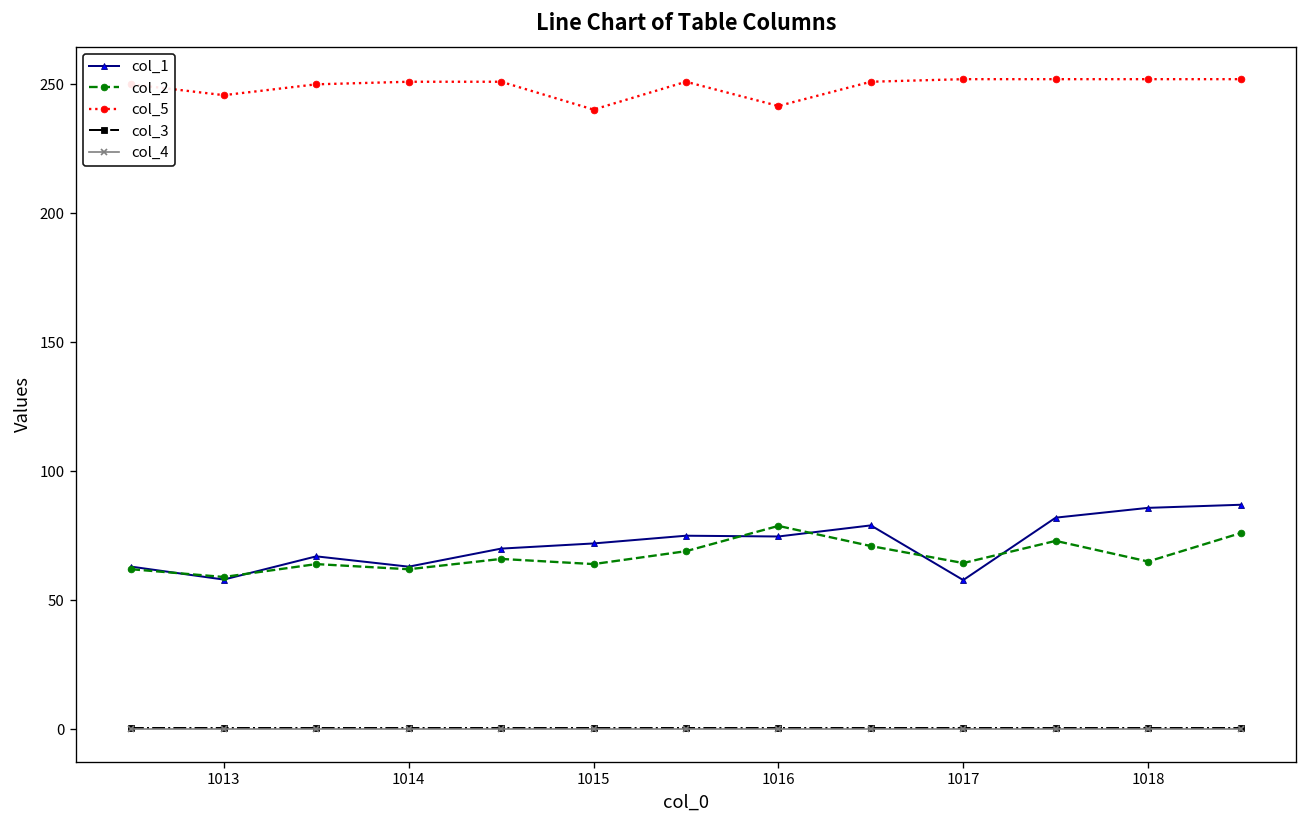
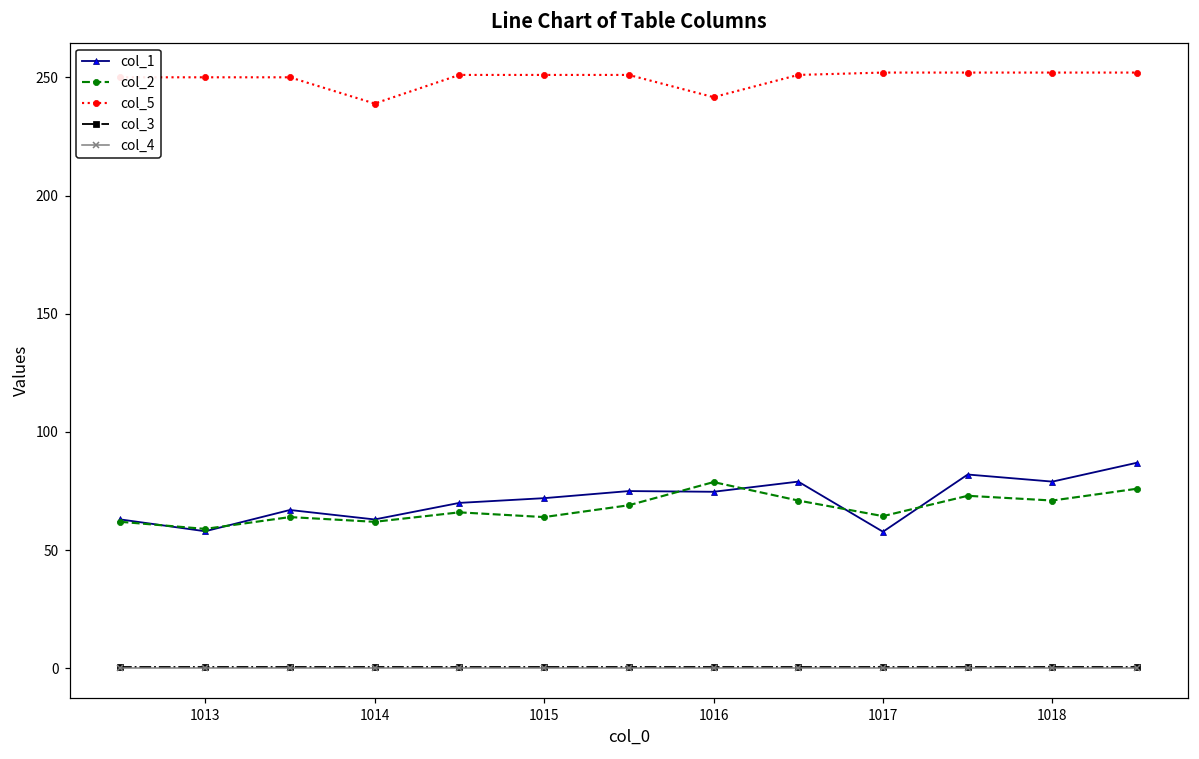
col_5, 1013: 246 -> 250
col_5, 1014: 251 -> 239
col_5, 1015: 240 -> 251
col_1, 1018: 86 -> 79
col_2, 1018: 65 -> 71
